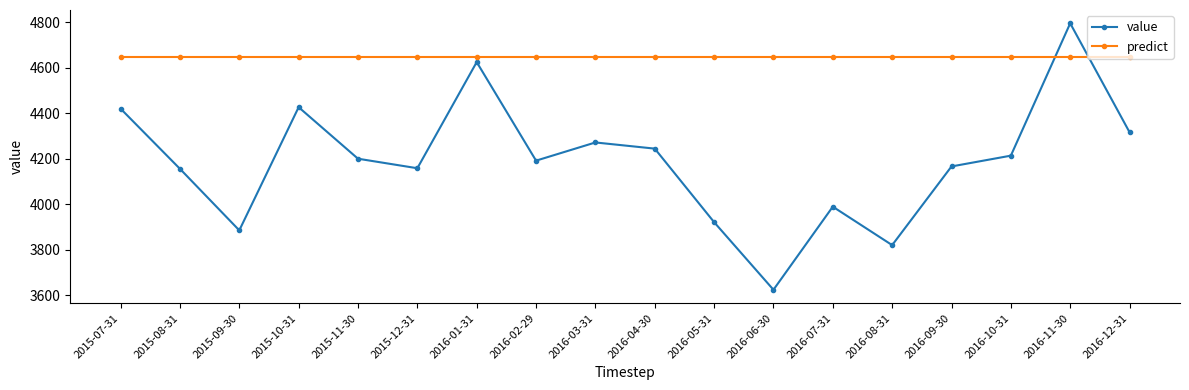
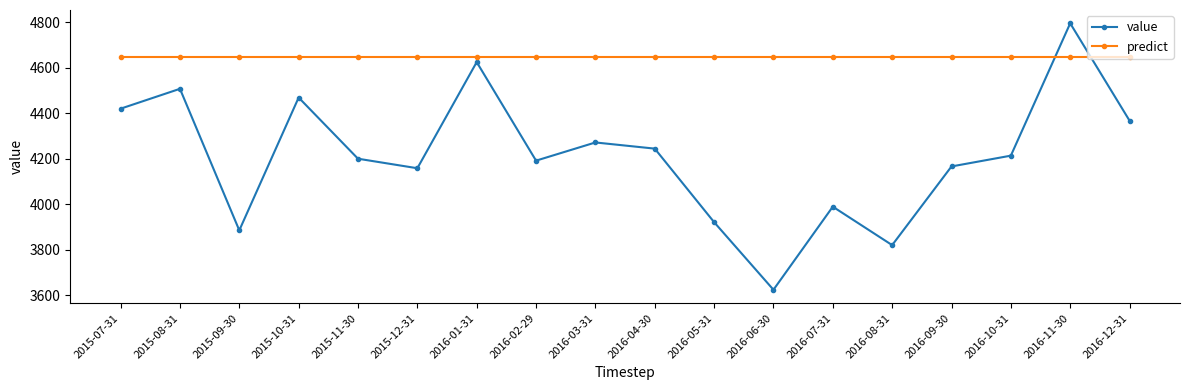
value, 2015-08-31: 4160 -> 4510
value, 2015-10-31: 4430 -> 4470
value, 2016-12-31: 4320 -> 4370
